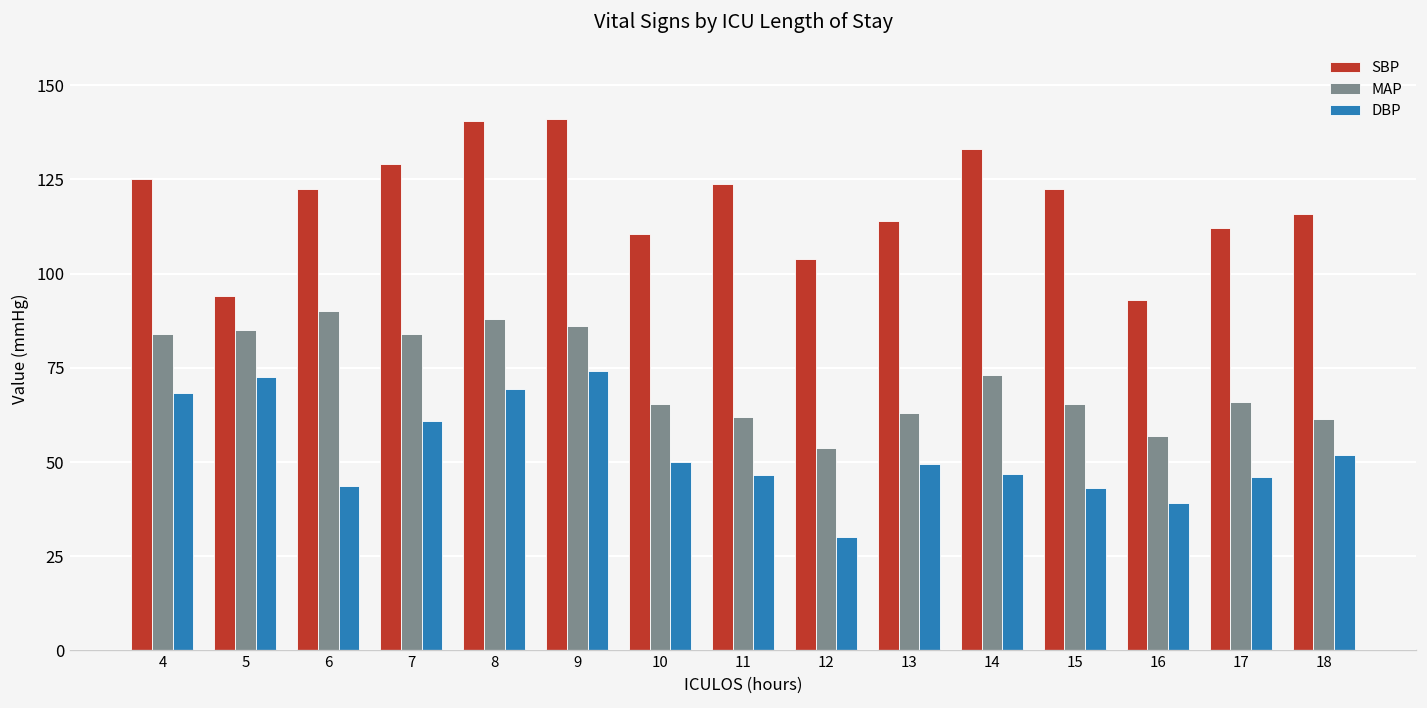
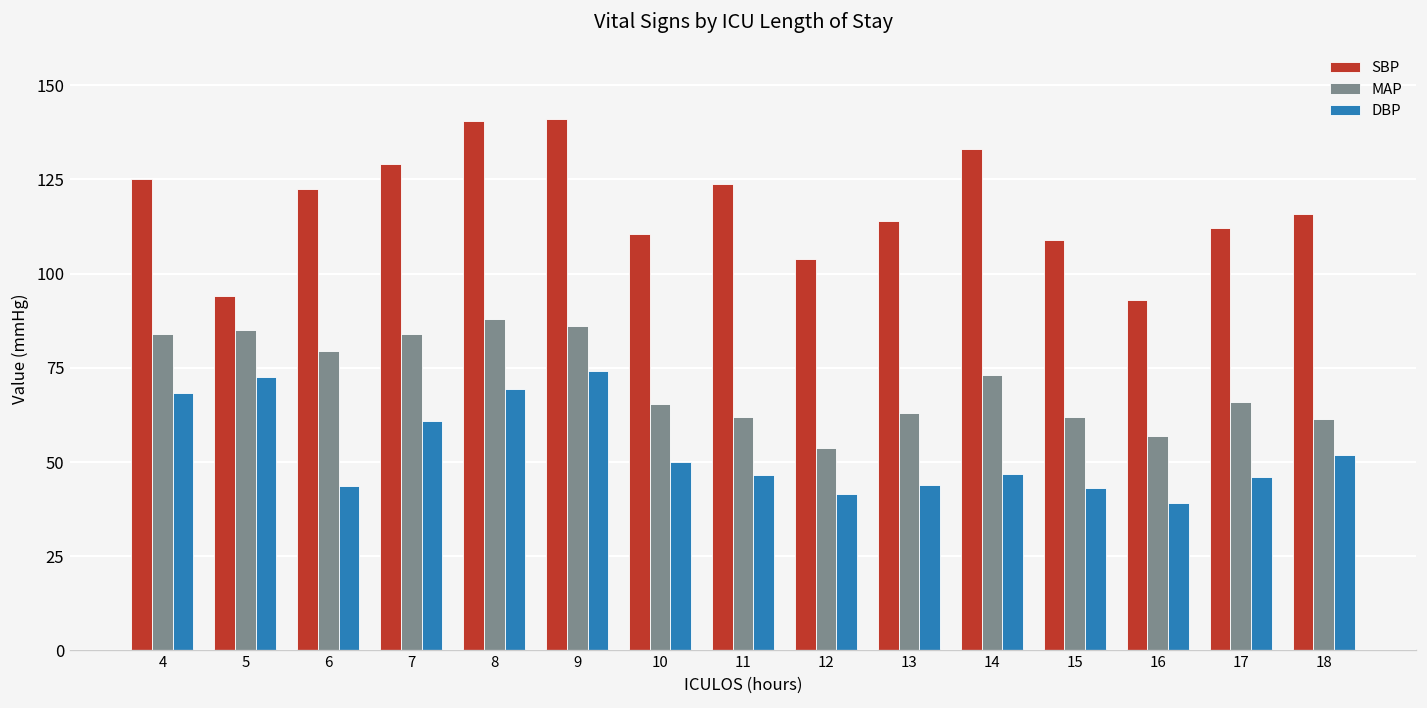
MAP, 6: 90 -> 80
DBP, 12: 30 -> 42
DBP, 13: 50 -> 44
SBP, 15: 123 -> 109
MAP, 15: 65 -> 62
